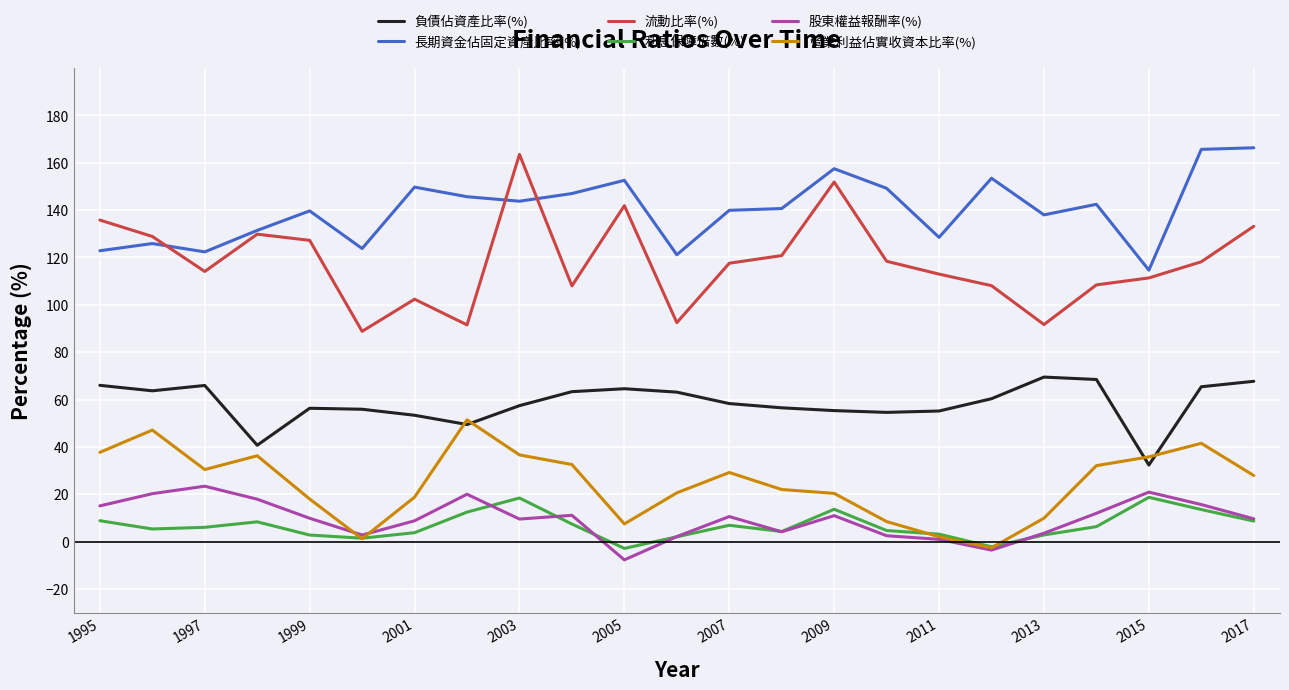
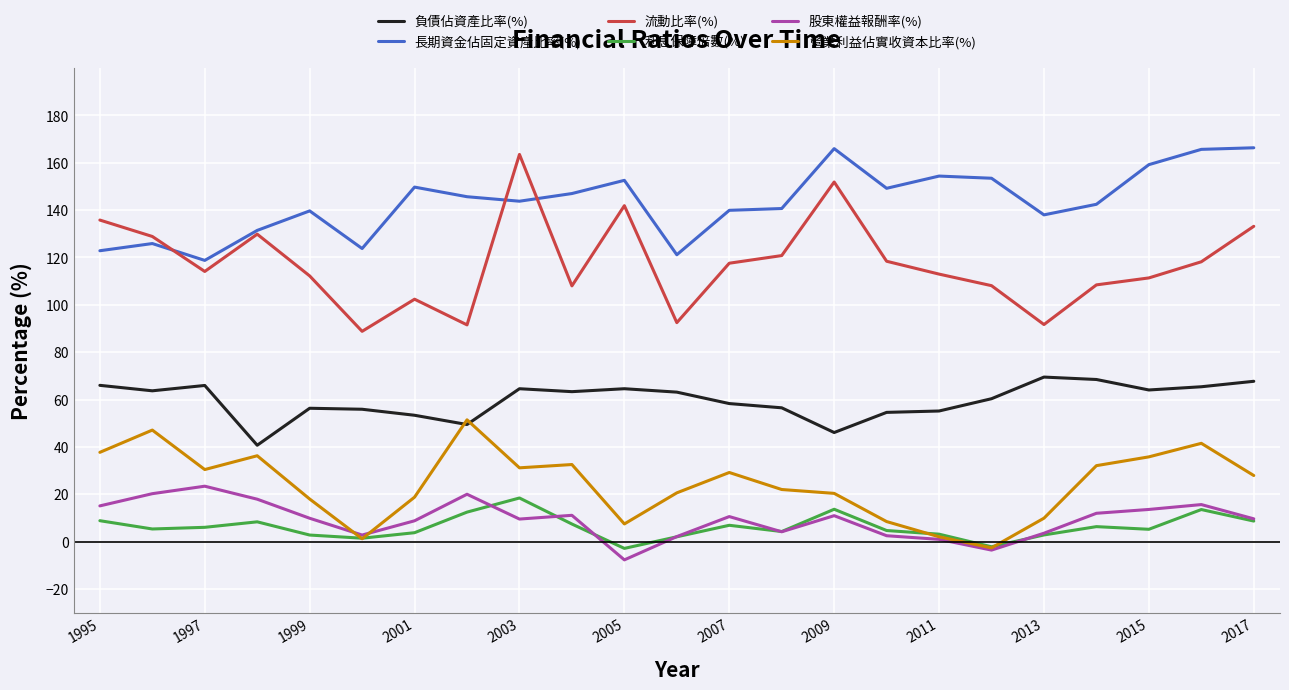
長期資金佔固定資產比率(%), 1997: 122 -> 119
流動比率(%), 1999: 127 -> 112
負債佔資產比率(%), 2003: 57 -> 65
營業利益佔實收資本比率(%), 2003: 37 -> 31
負債佔資產比率(%), 2009: 55 -> 46
長期資金佔固定資產比率(%), 2009: 158 -> 166
長期資金佔固定資產比率(%), 2011: 129 -> 154
負債佔資產比率(%), 2015: 32 -> 64
長期資金佔固定資產比率(%), 2015: 115 -> 159
利息保障倍數(%), 2015: 19 -> 5
股東權益報酬率(%), 2015: 21 -> 14
